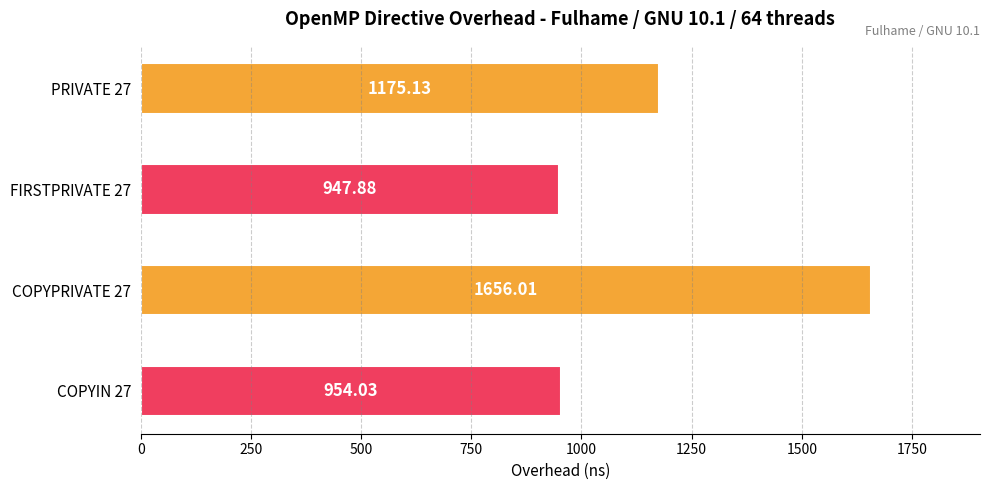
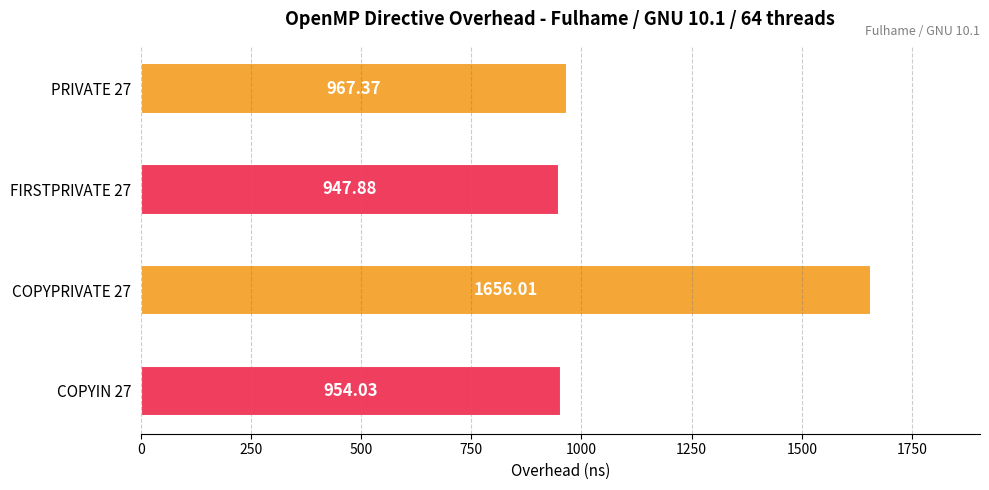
PRIVATE 27: 1175.13 -> 967.37
